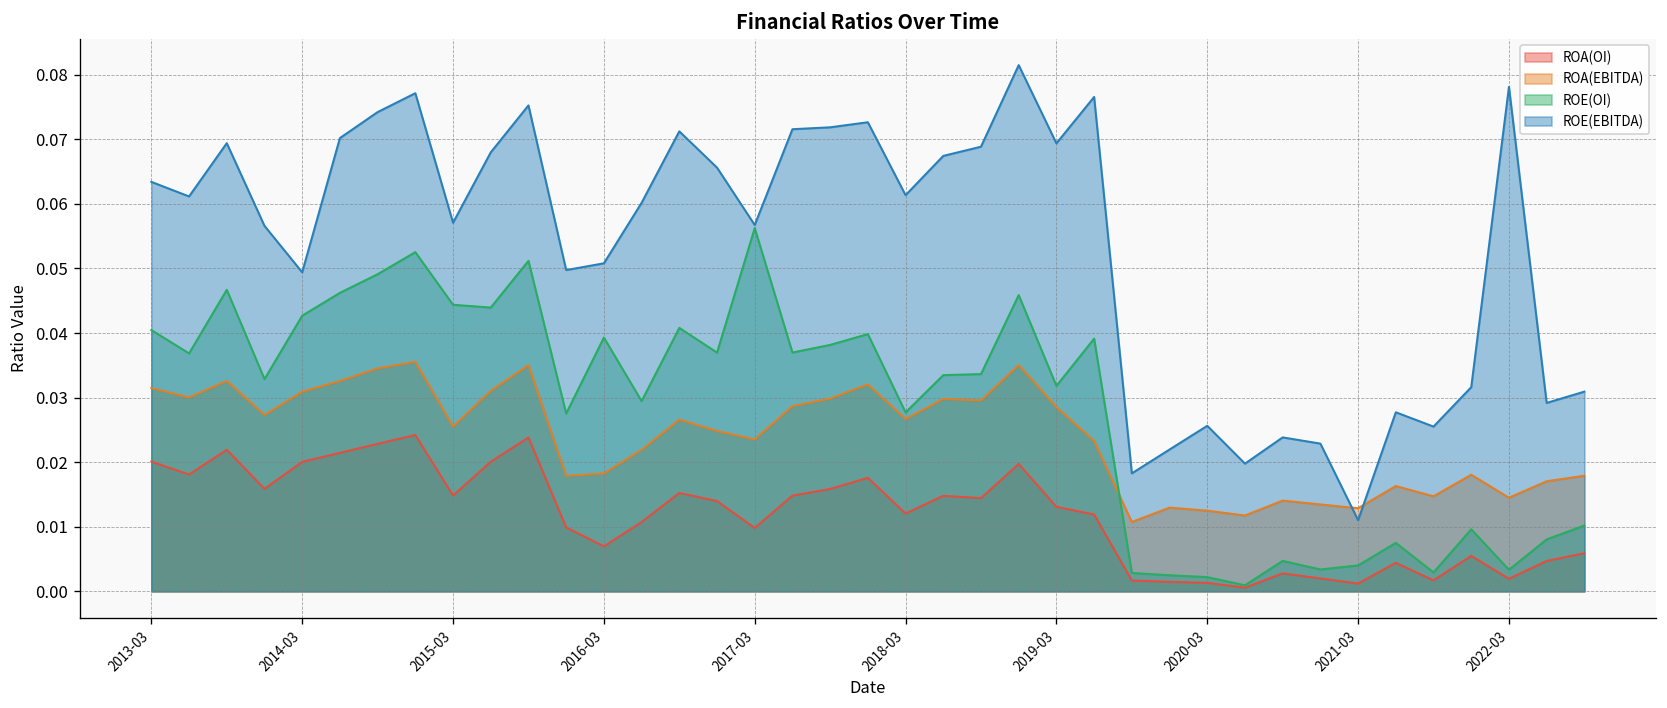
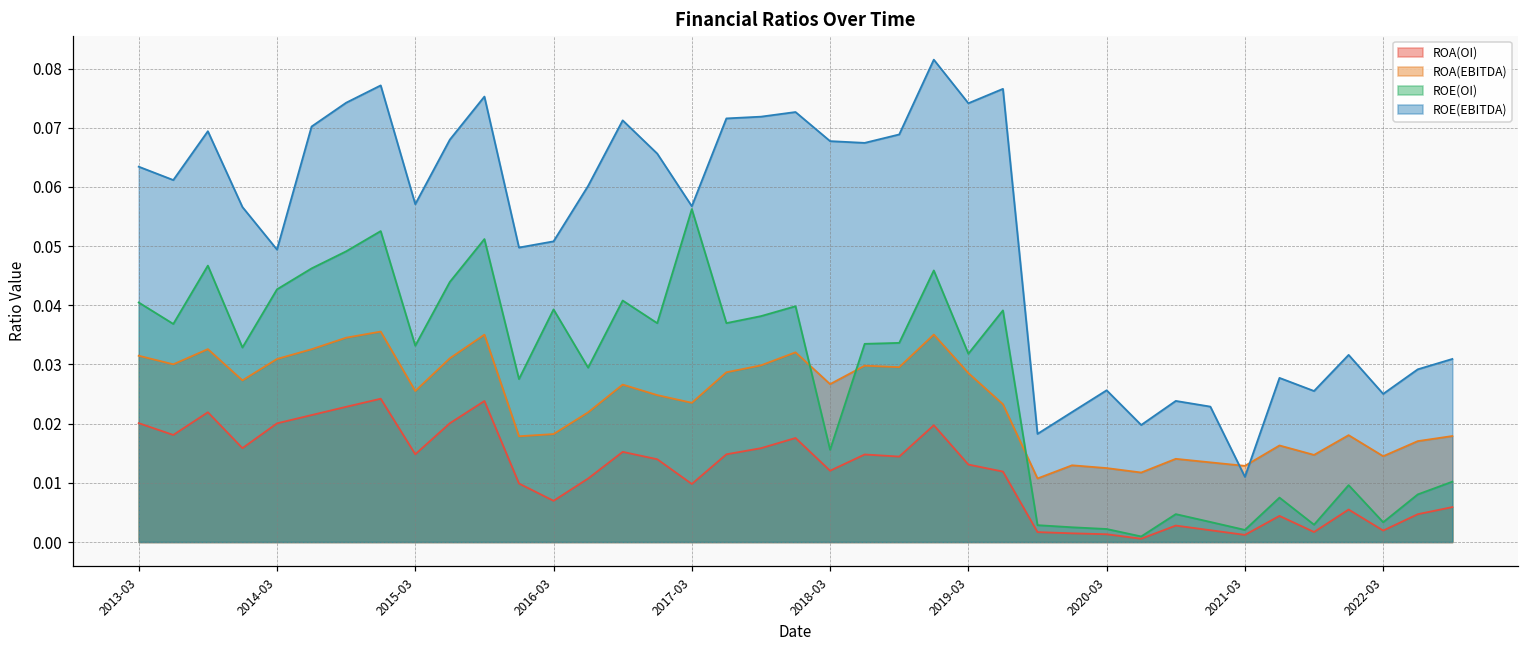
ROE(OI), 2015-03: 0.044 -> 0.033
ROE(OI), 2018-03: 0.028 -> 0.016
ROE(EBITDA), 2018-03: 0.061 -> 0.068
ROE(EBITDA), 2019-03: 0.069 -> 0.074
ROE(OI), 2021-03: 0.004 -> 0.002
ROE(EBITDA), 2022-03: 0.078 -> 0.025
